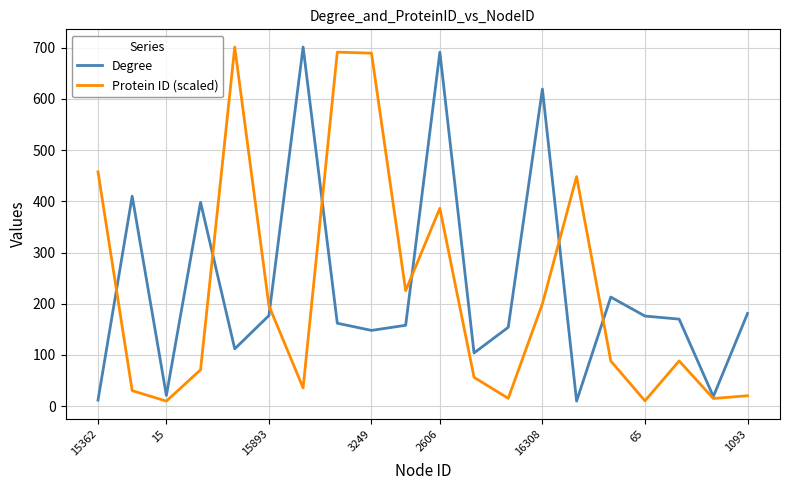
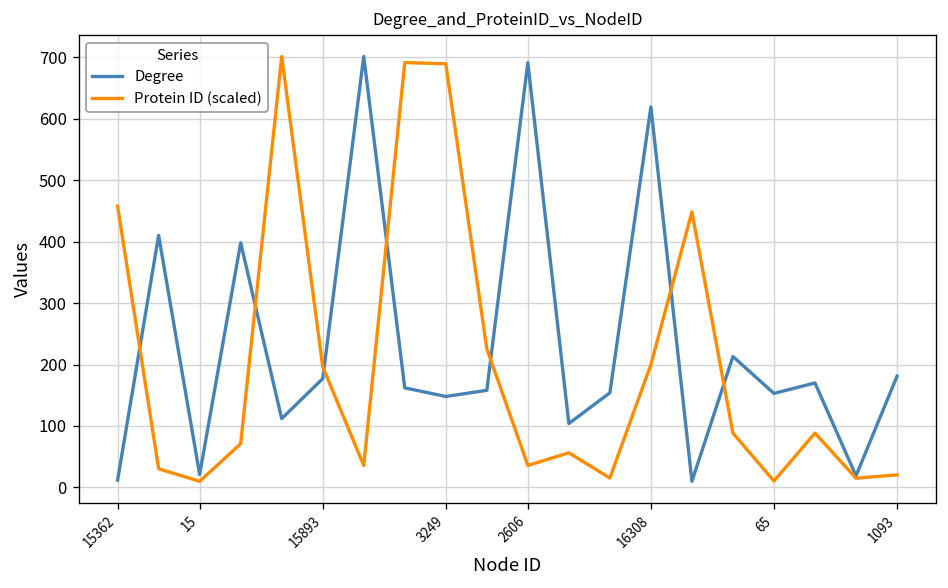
Protein ID (scaled), 2606: 390 -> 40
Degree, 65: 180 -> 150
